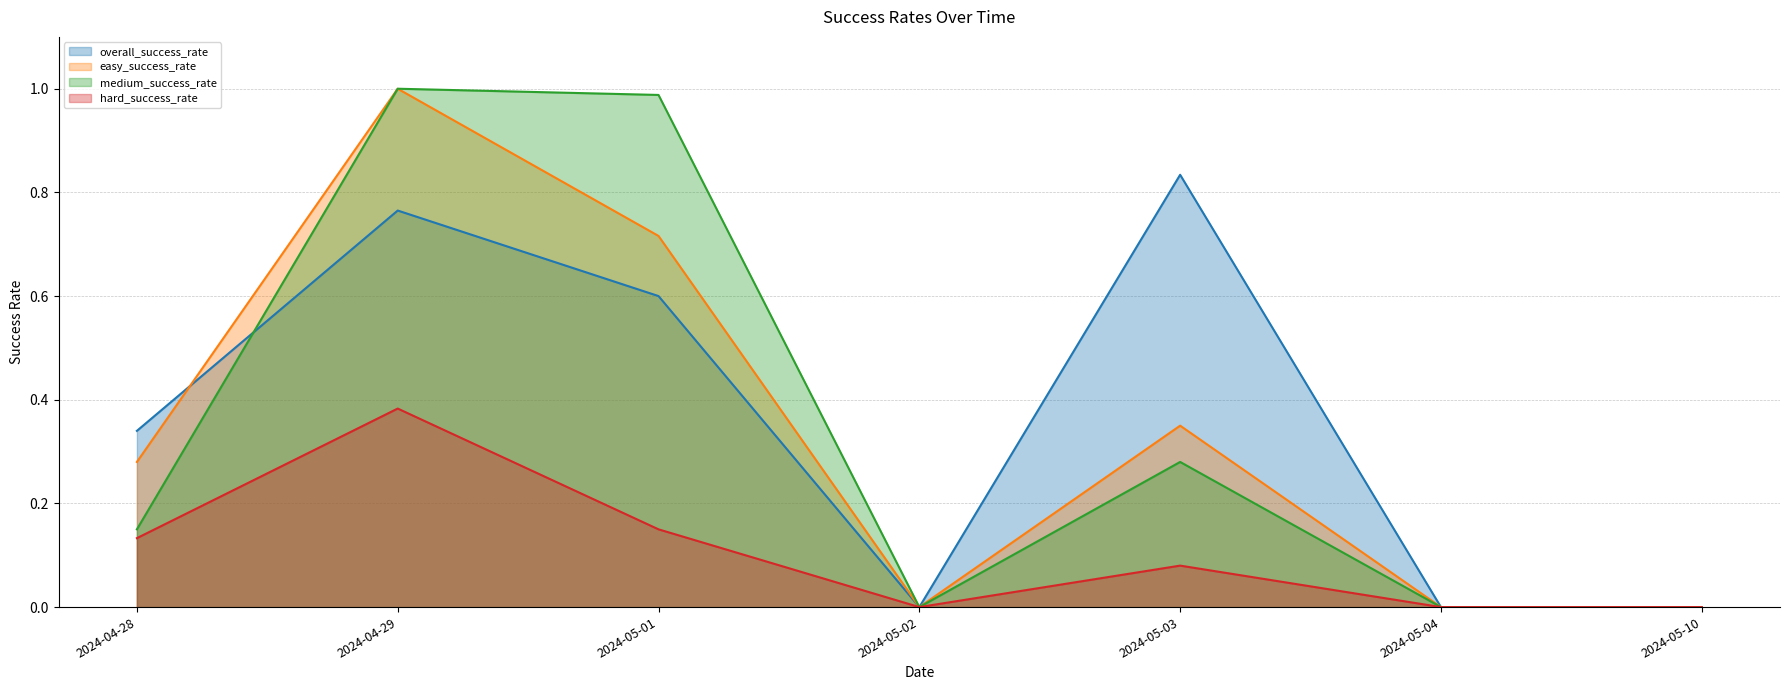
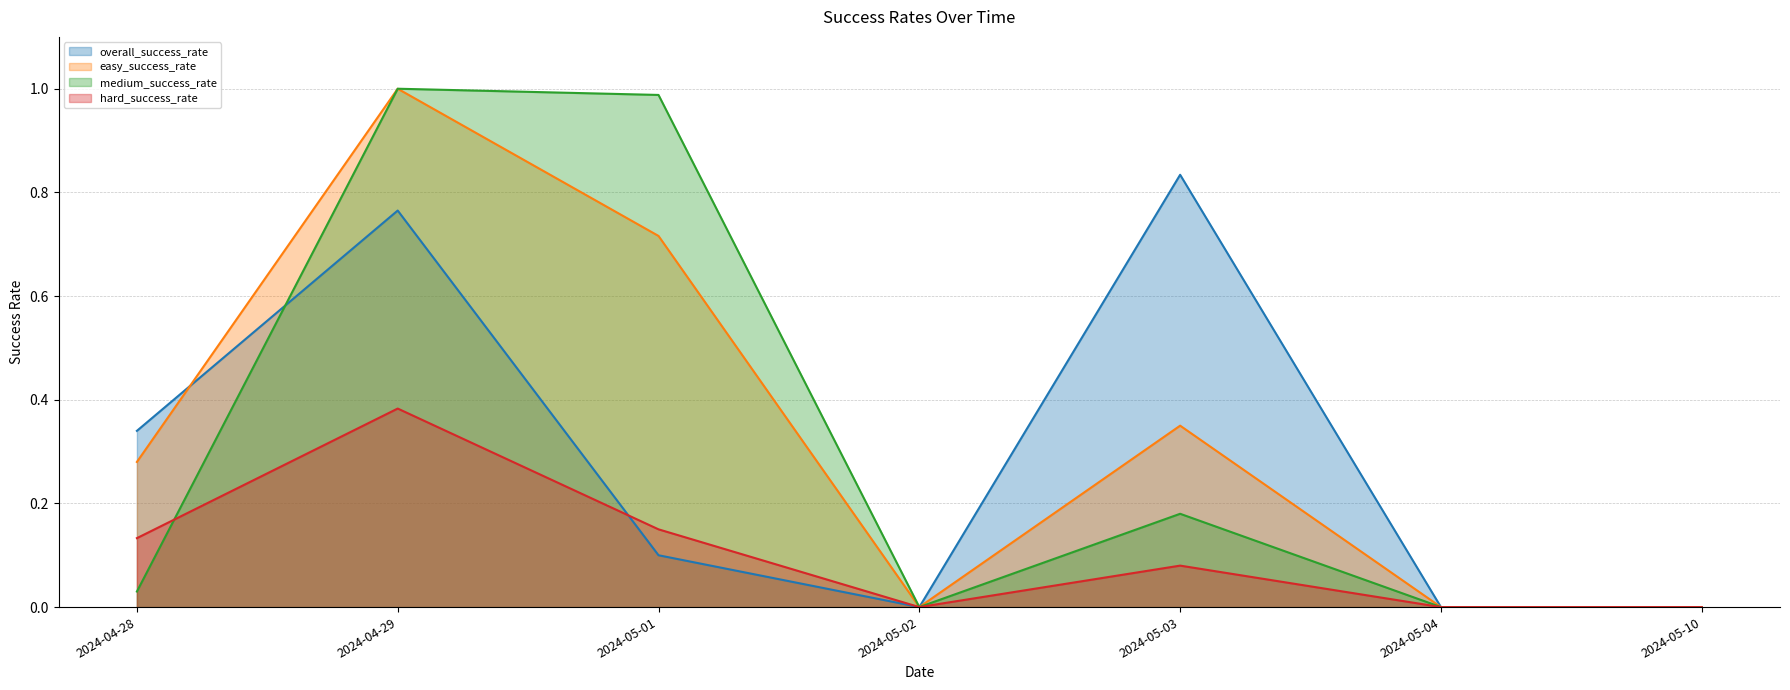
medium_success_rate, 2024-04-28: 0.15 -> 0.03
overall_success_rate, 2024-05-01: 0.6 -> 0.1
medium_success_rate, 2024-05-03: 0.28 -> 0.18
